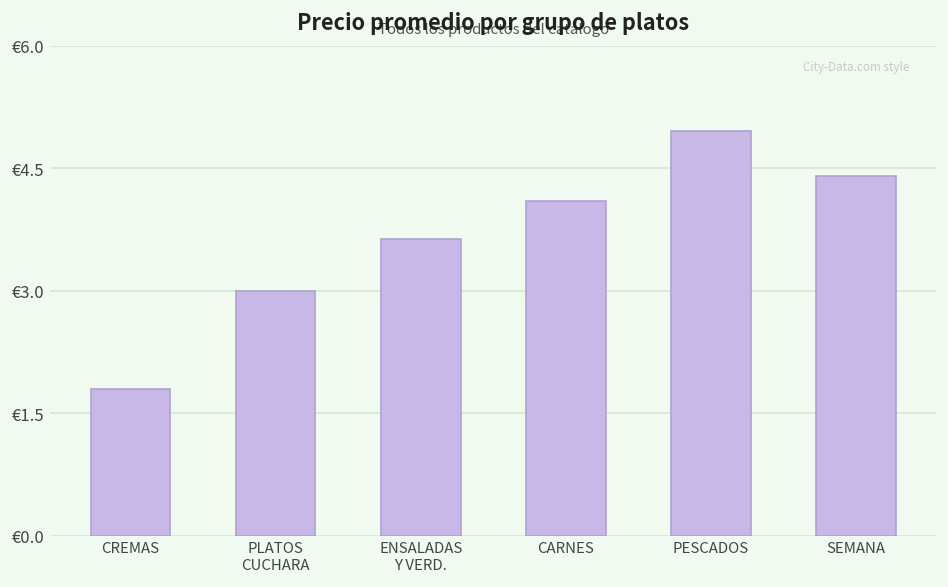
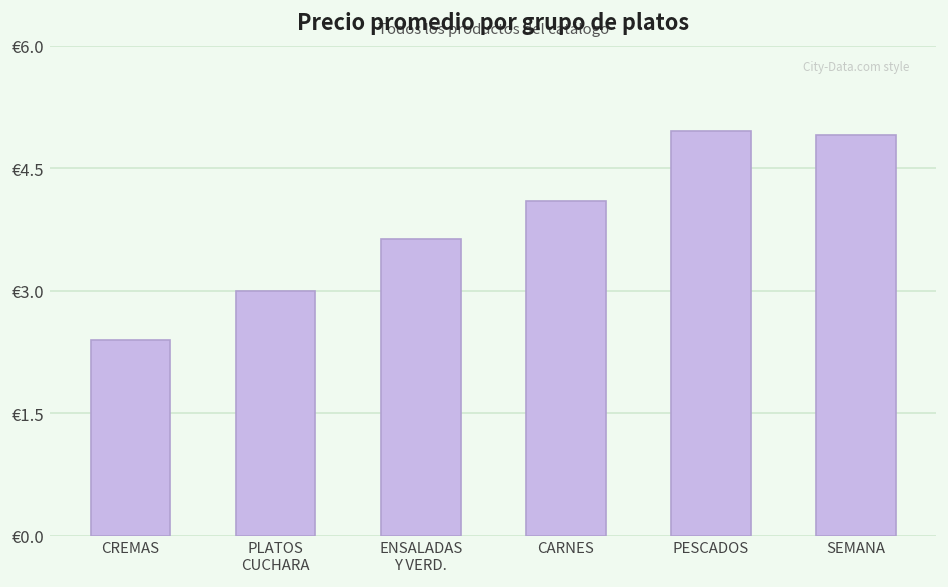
CREMAS: €1.8 -> €2.4
SEMANA: €4.4 -> €4.9
